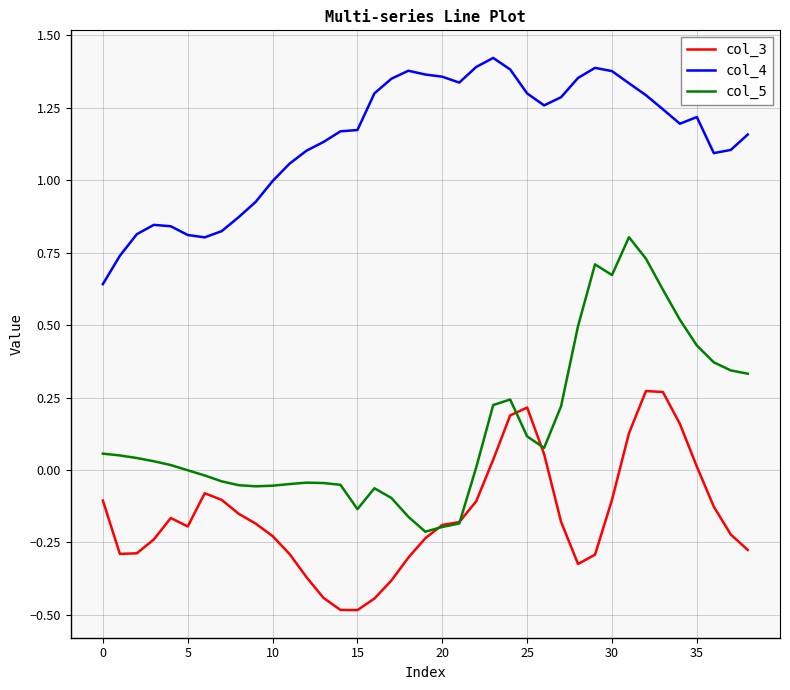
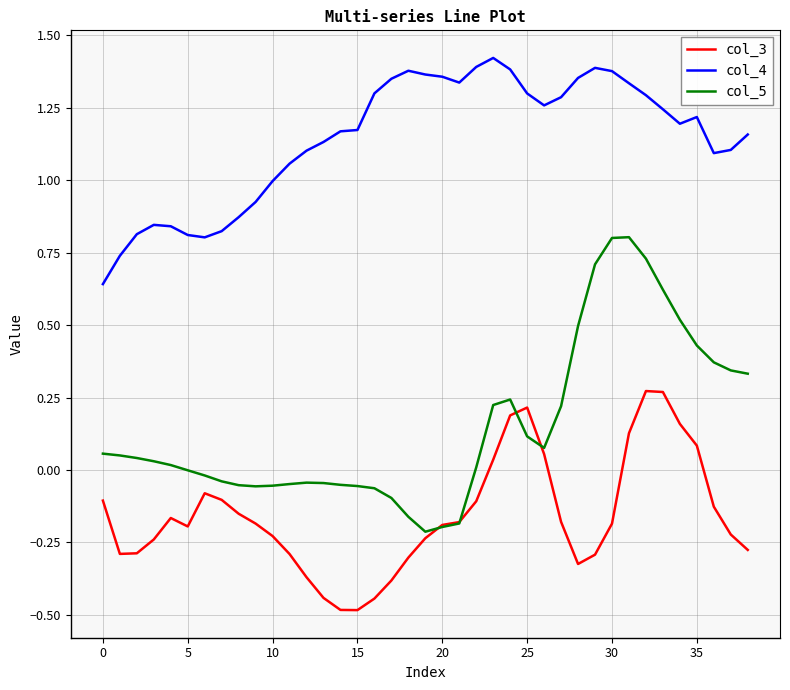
col_5, 15: -0.13 -> -0.06
col_3, 30: -0.10 -> -0.18
col_5, 30: 0.67 -> 0.80
col_3, 35: 0.01 -> 0.08
